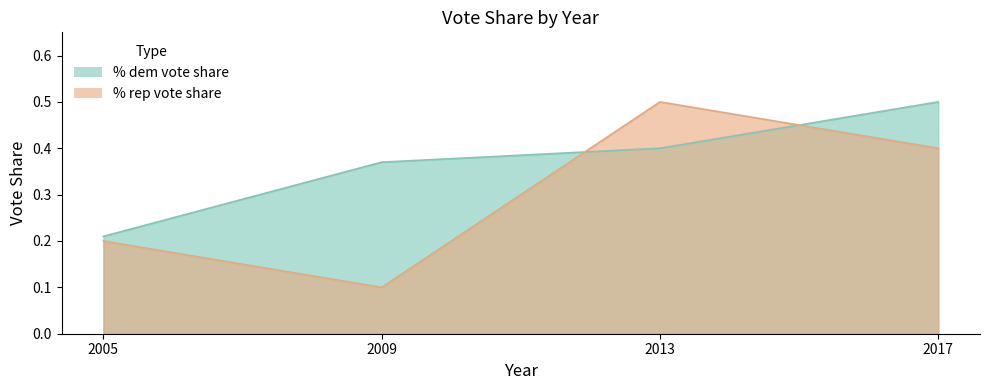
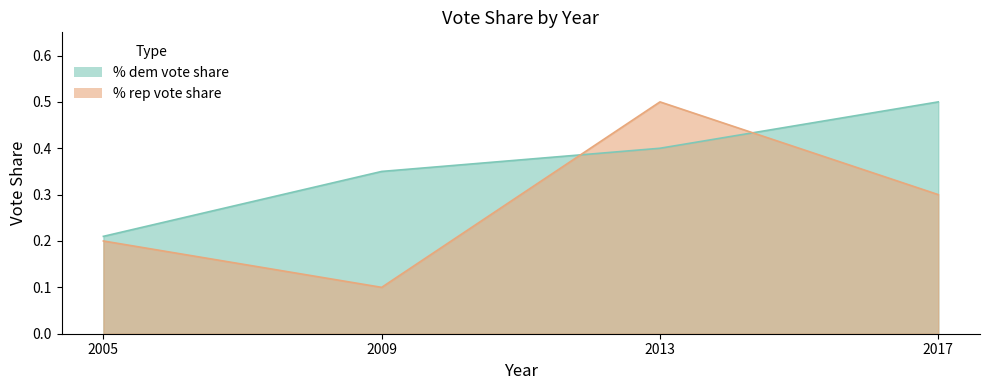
% dem vote share, 2009: 0.37 -> 0.35
% rep vote share, 2017: 0.4 -> 0.3
